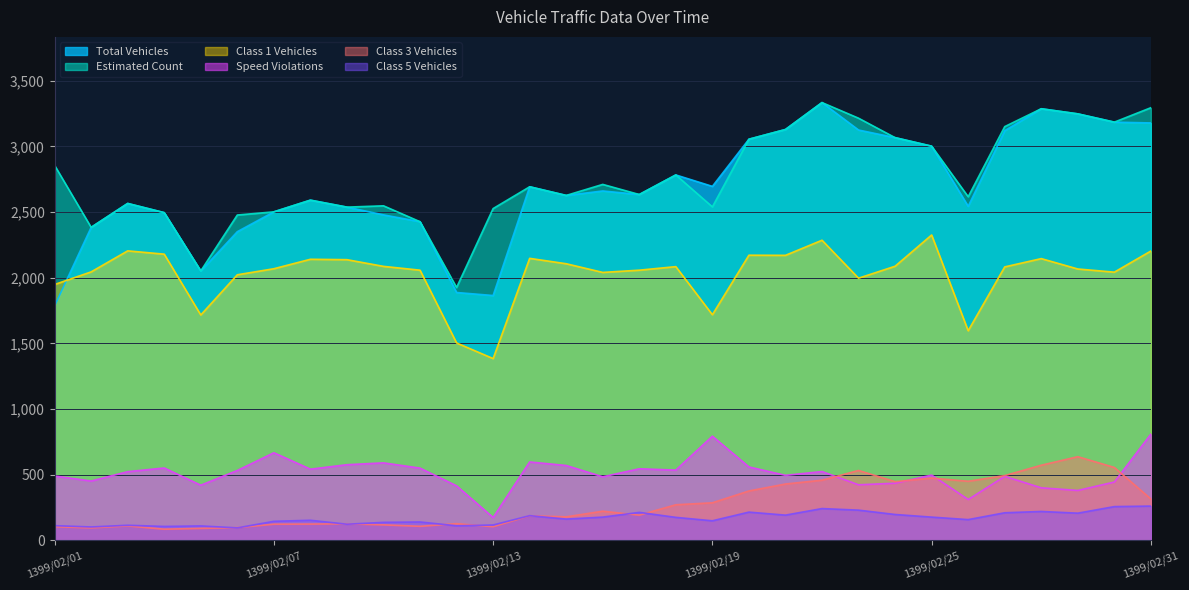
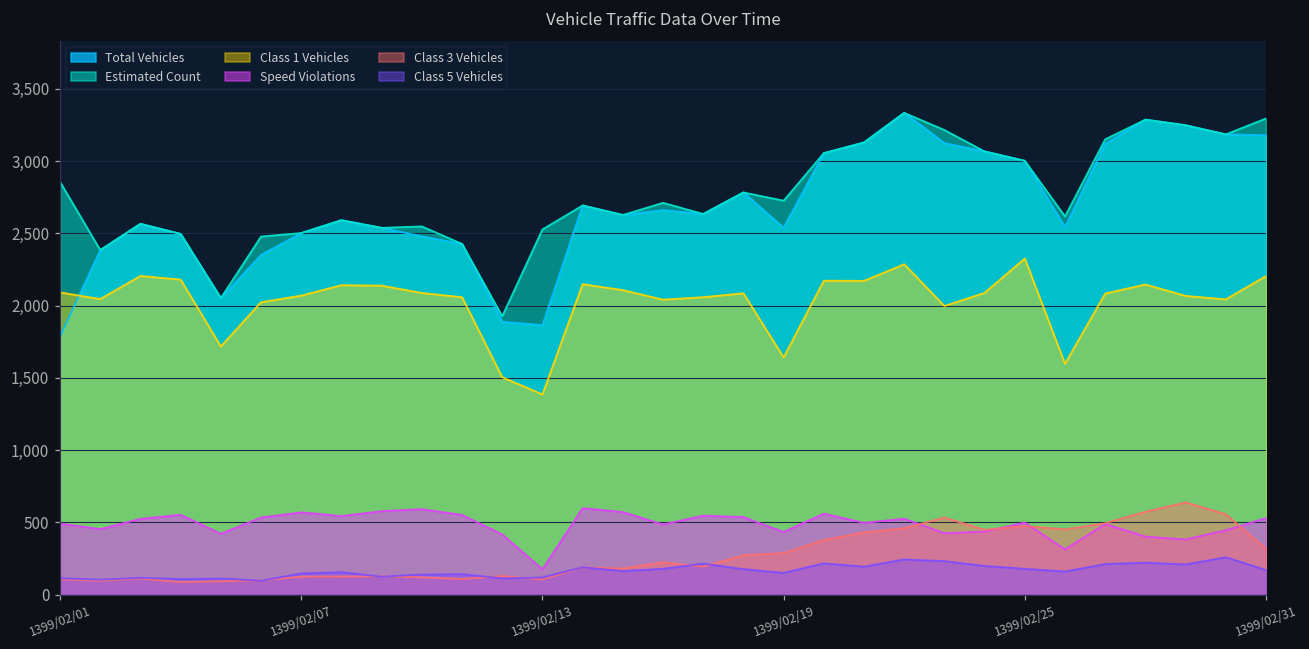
Class 1 Vehicles, 1399/02/01: 1,950 -> 2,090
Speed Violations, 1399/02/07: 670 -> 570
Total Vehicles, 1399/02/19: 2,700 -> 2,540
Estimated Count, 1399/02/19: 2,540 -> 2,730
Class 1 Vehicles, 1399/02/19: 1,720 -> 1,640
Speed Violations, 1399/02/19: 790 -> 430
Speed Violations, 1399/02/31: 810 -> 530
Class 5 Vehicles, 1399/02/31: 260 -> 170
